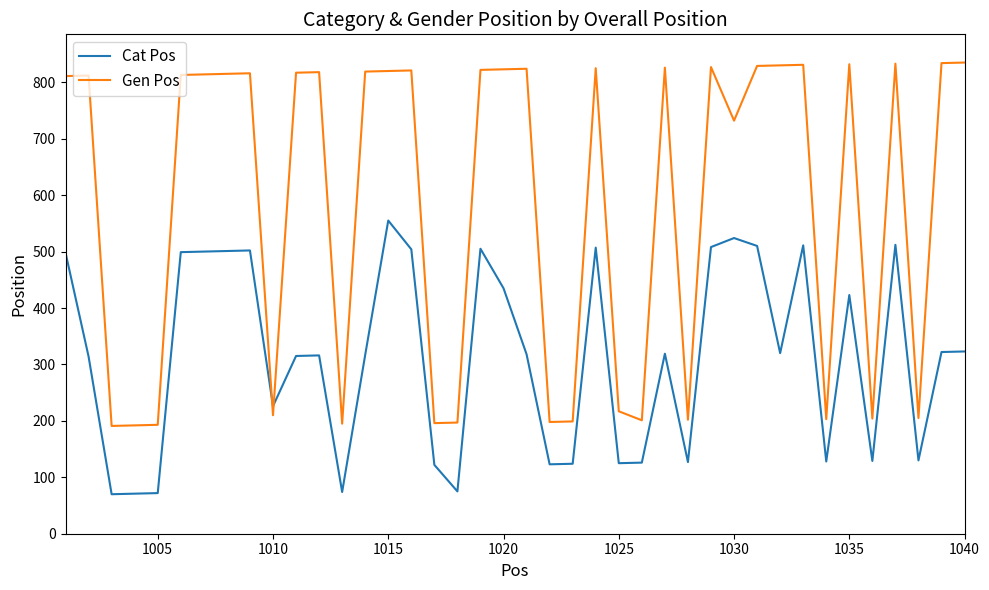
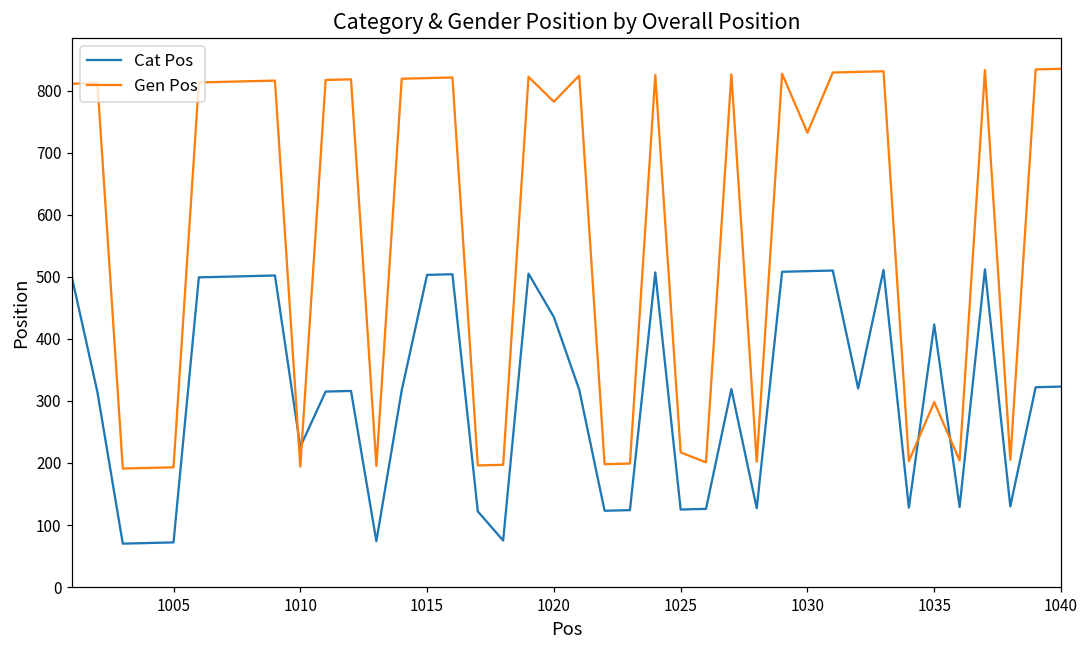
Gen Pos, 1010: 210 -> 190
Cat Pos, 1015: 560 -> 500
Gen Pos, 1020: 820 -> 780
Cat Pos, 1030: 520 -> 510
Gen Pos, 1035: 830 -> 300
